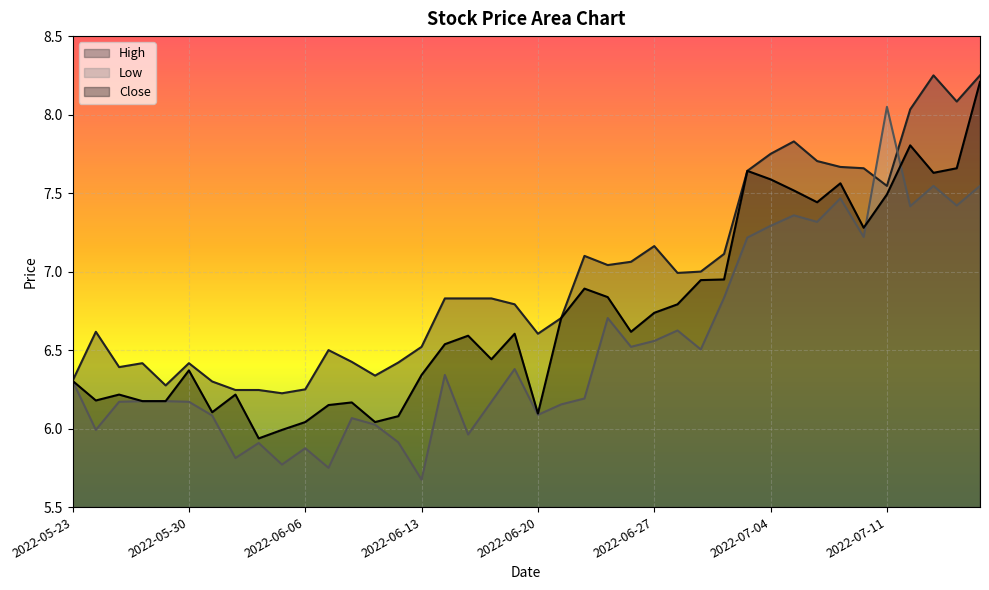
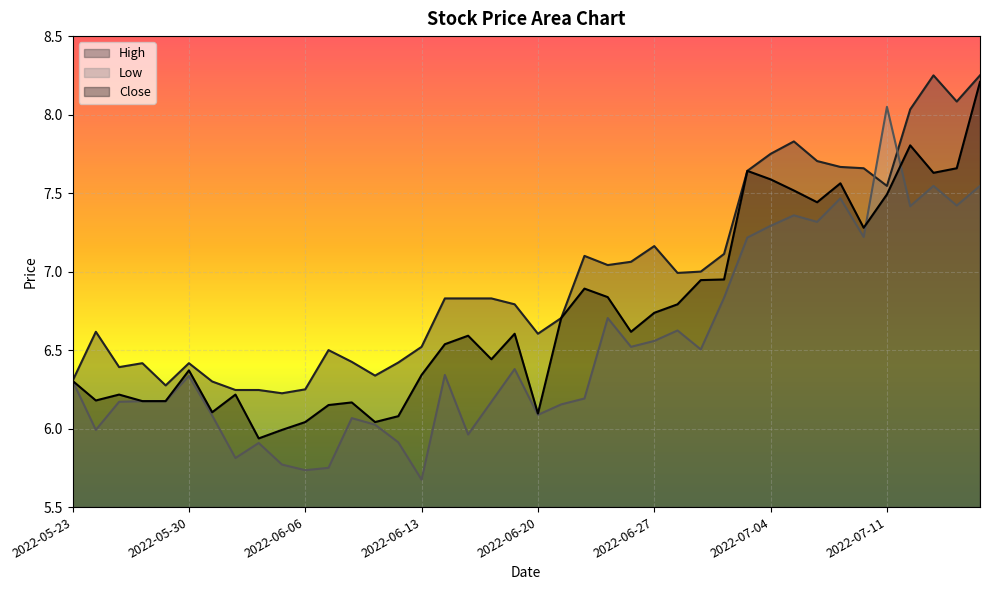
Low, 2022-05-30: 6.17 -> 6.34
Low, 2022-06-06: 5.88 -> 5.74
